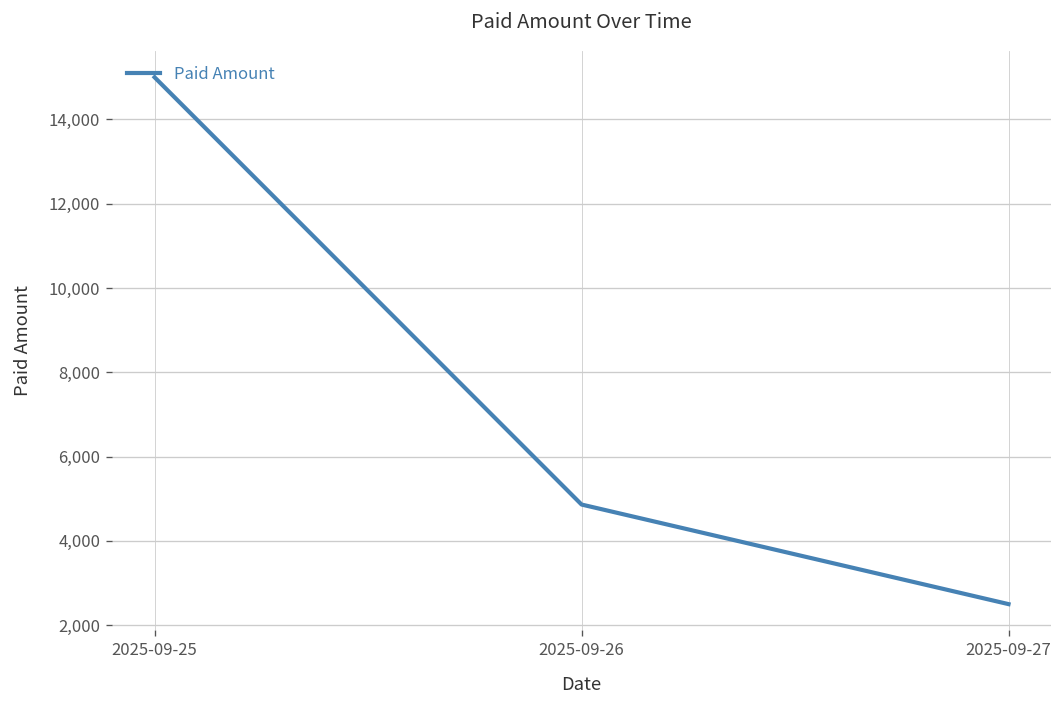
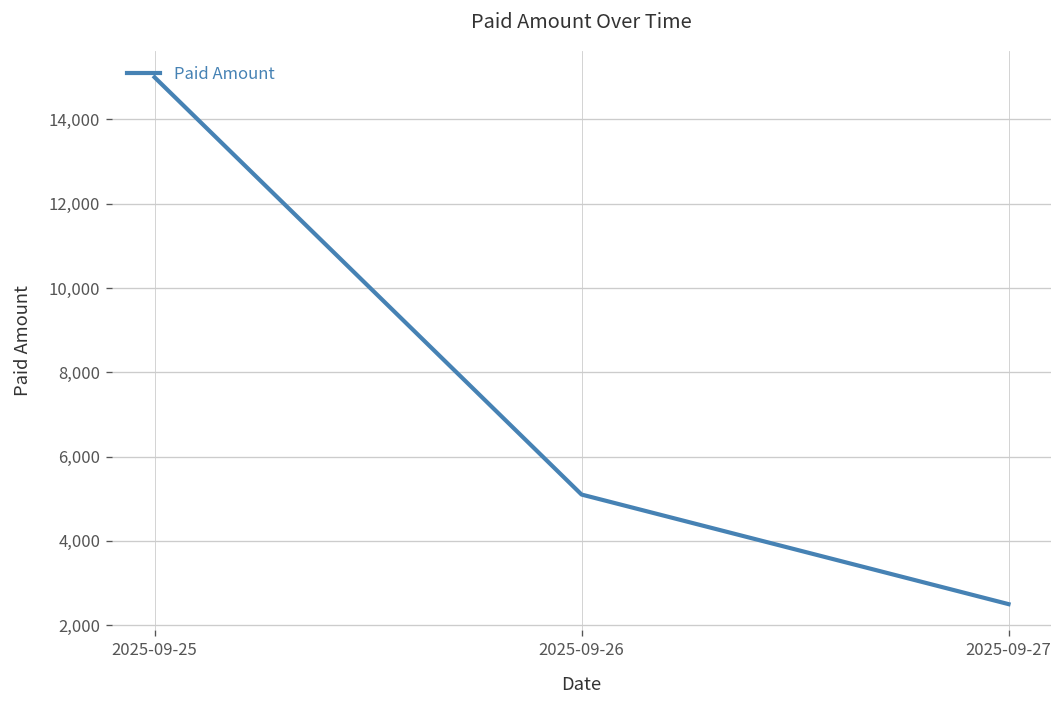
2025-09-26: 4,900 -> 5,100
